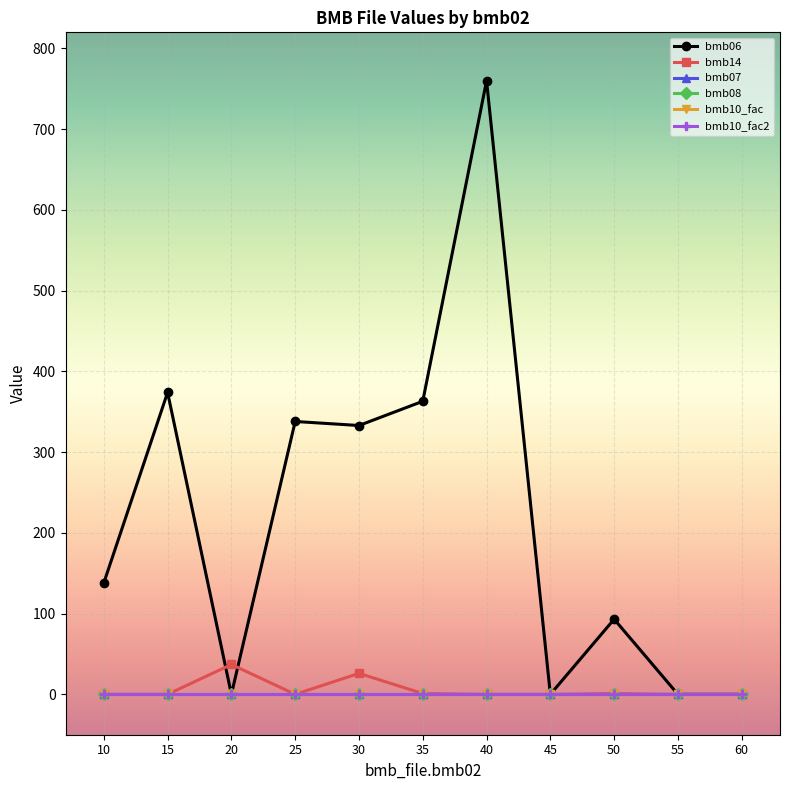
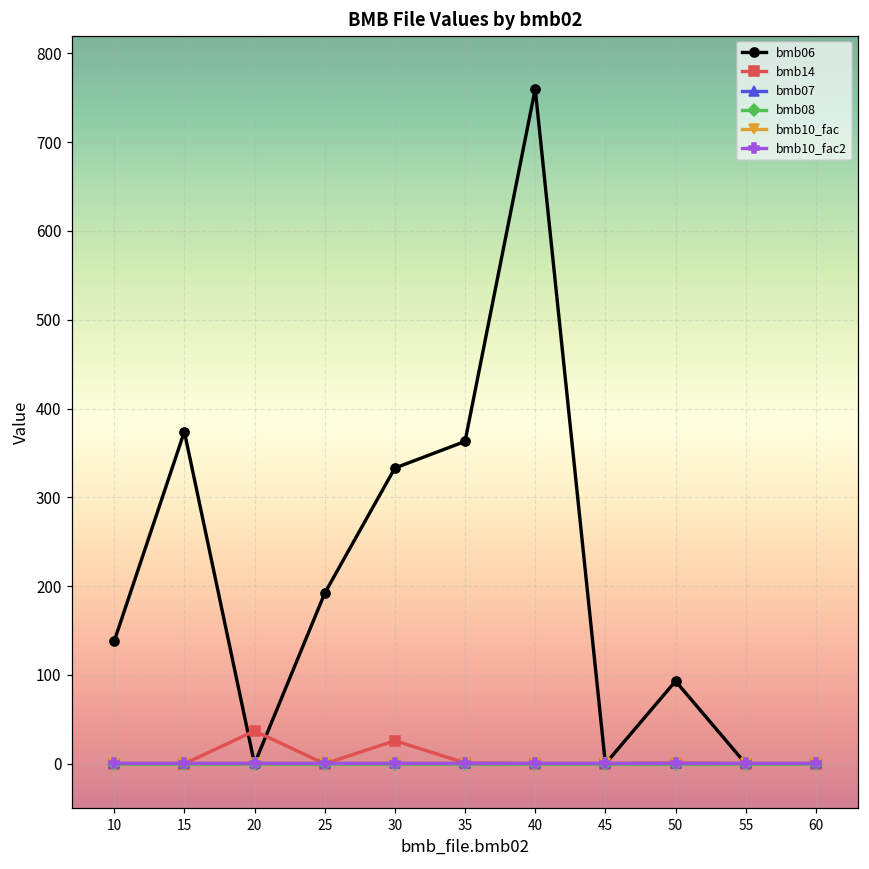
bmb06, 25: 340 -> 190
